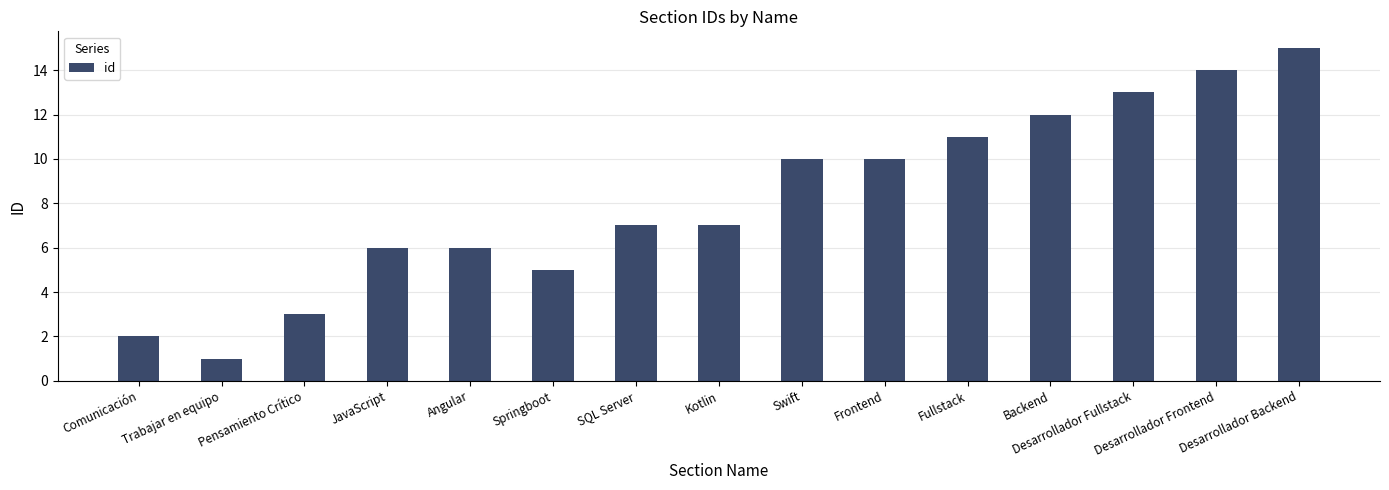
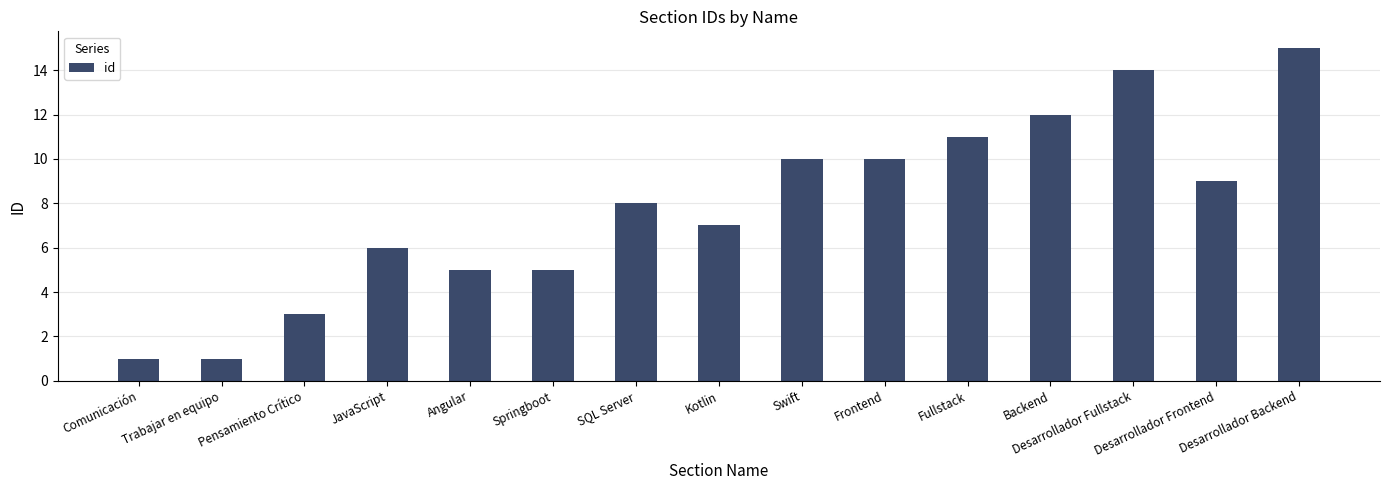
Comunicación: 2 -> 1
Angular: 6 -> 5
SQL Server: 7 -> 8
Desarrollador Fullstack: 13 -> 14
Desarrollador Frontend: 14 -> 9
